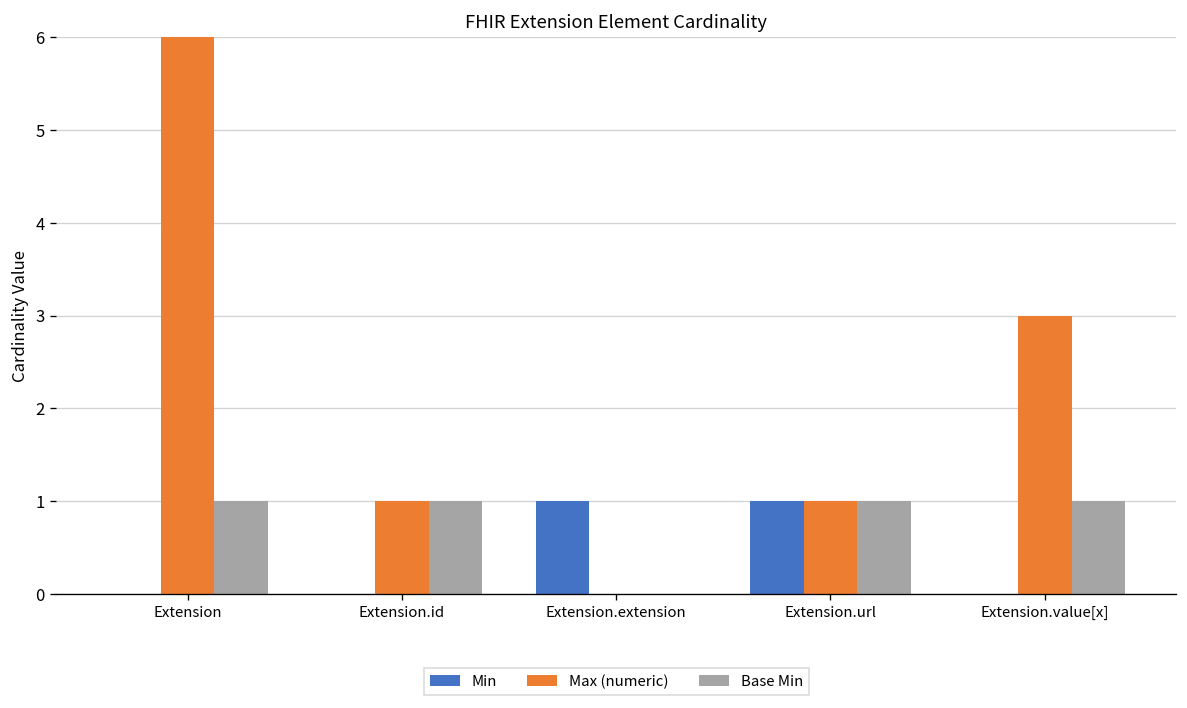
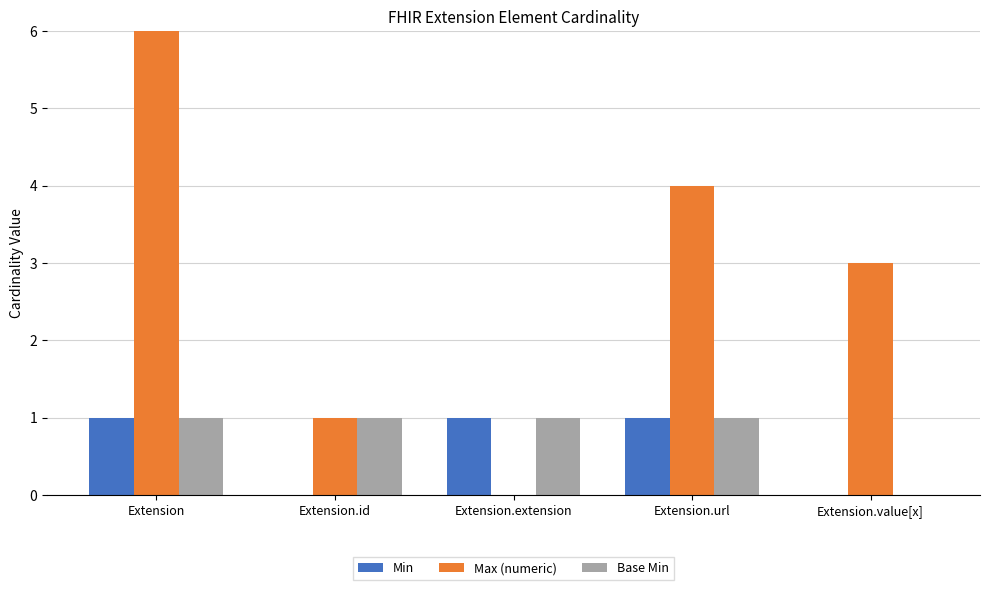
Min, Extension: 0 -> 1
Base Min, Extension.extension: 0 -> 1
Max (numeric), Extension.url: 1 -> 4
Base Min, Extension.value[x]: 1 -> 0
